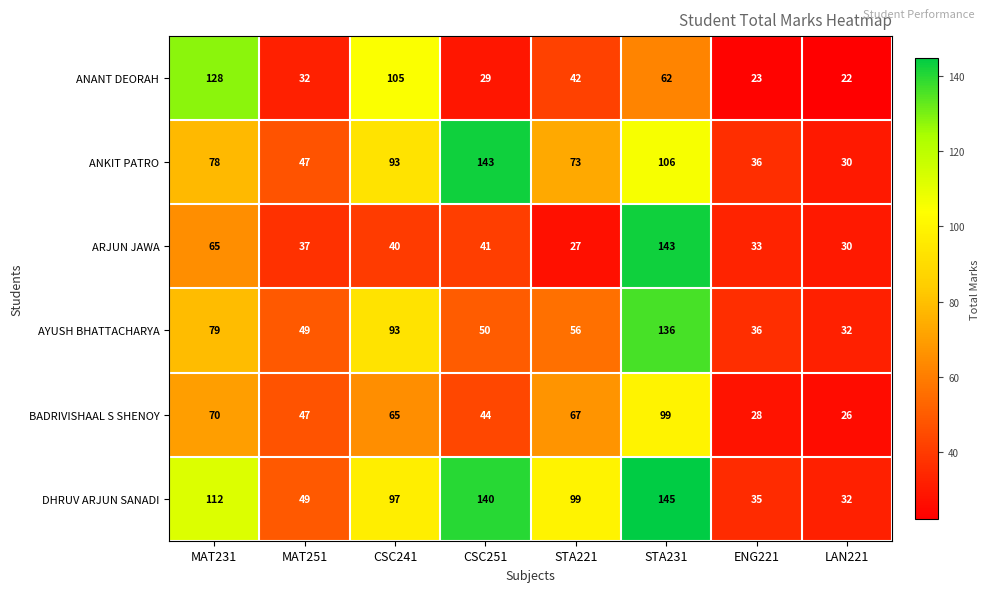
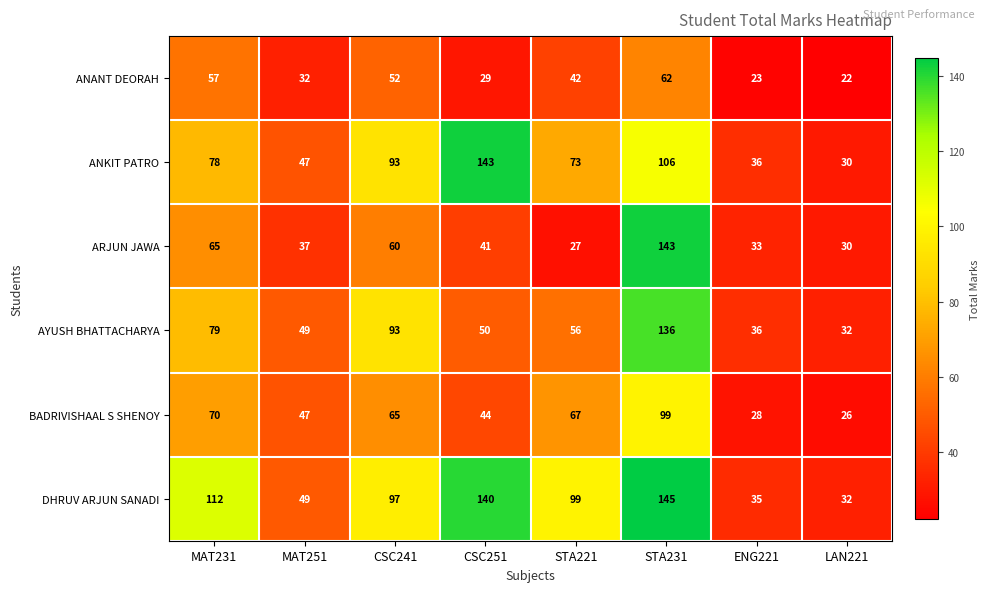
ANANT DEORAH, MAT231: 128 -> 57
ANANT DEORAH, CSC241: 105 -> 52
ARJUN JAWA, CSC241: 40 -> 60
